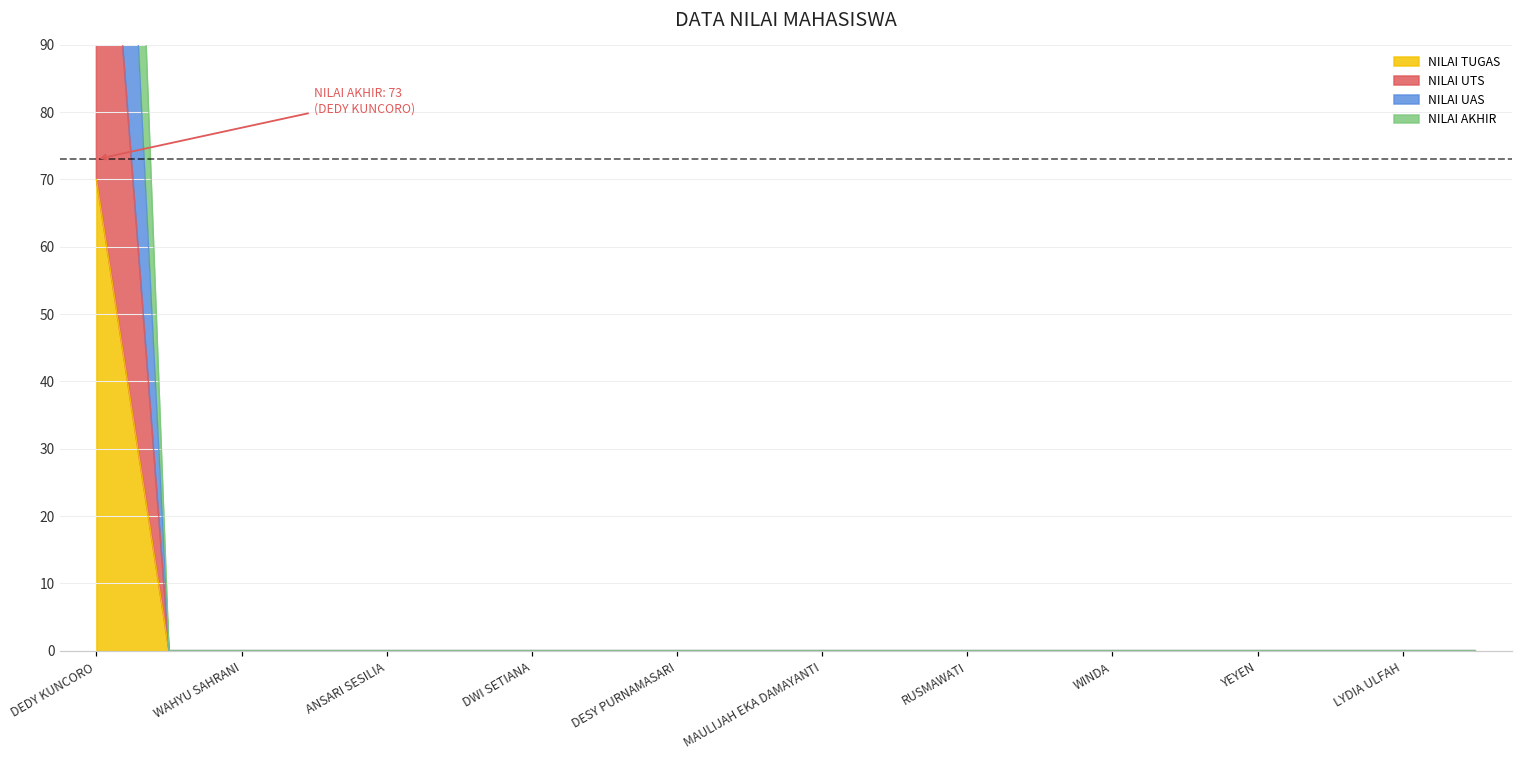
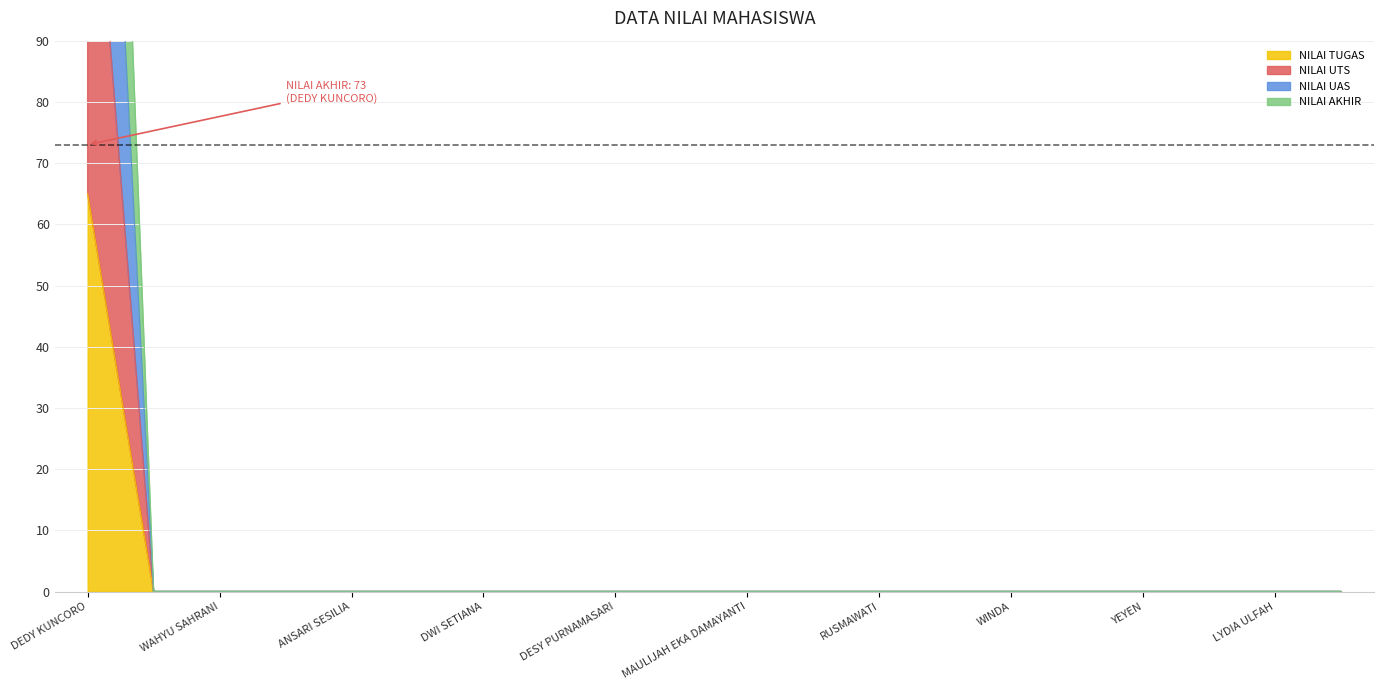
NILAI TUGAS, DEDY KUNCORO: 70 -> 65
